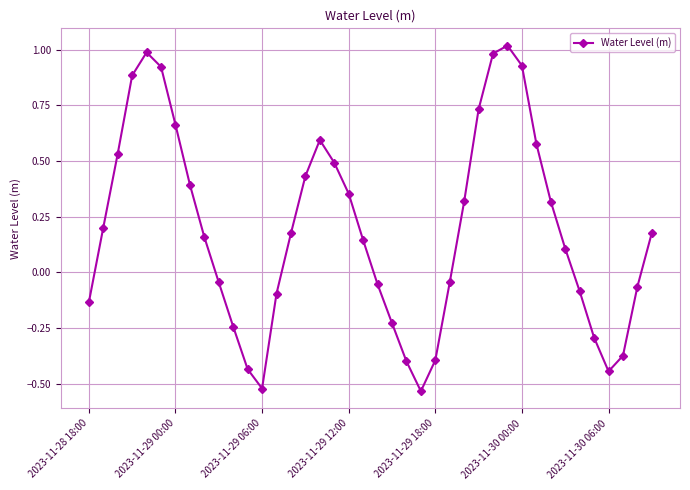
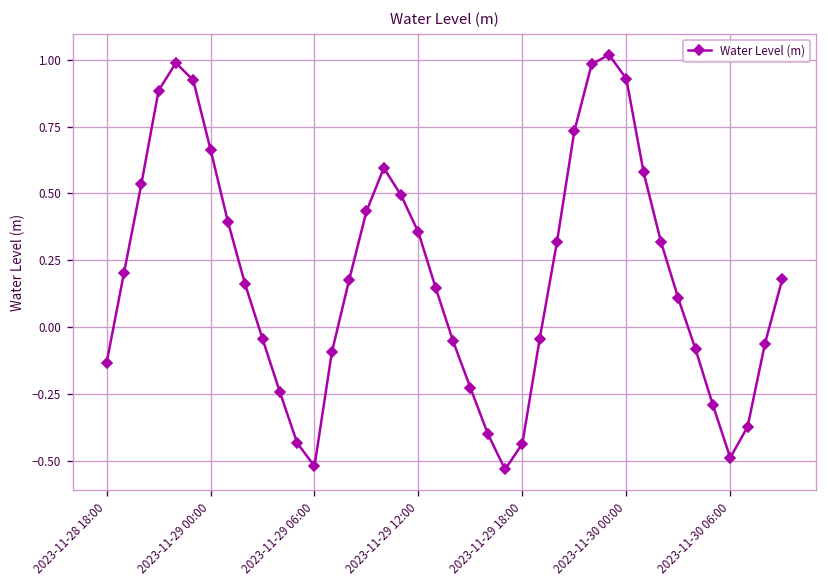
2023-11-29 18:00: -0.39 -> -0.44
2023-11-30 06:00: -0.44 -> -0.49
